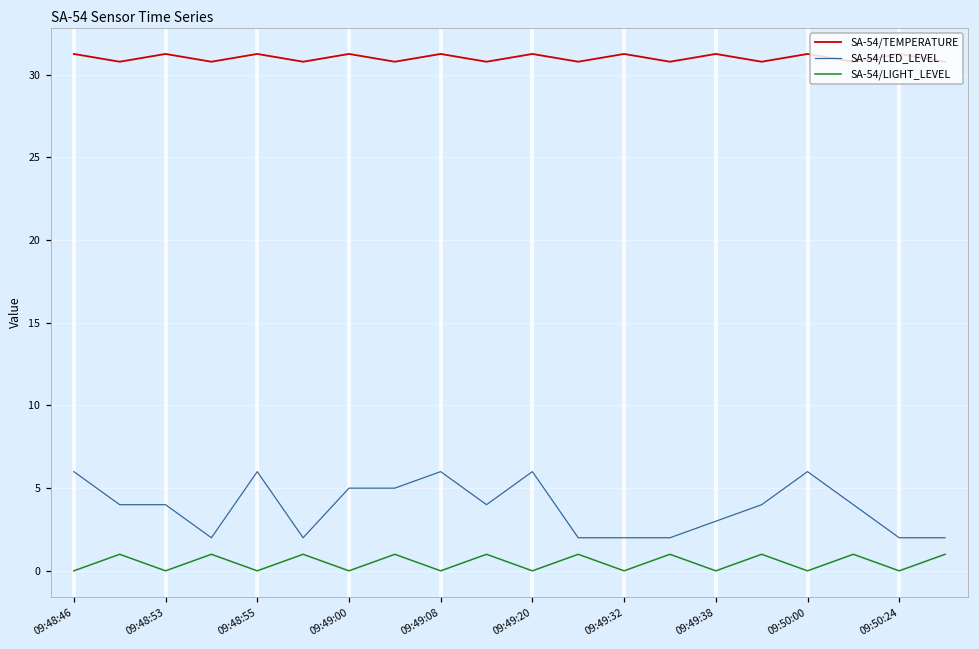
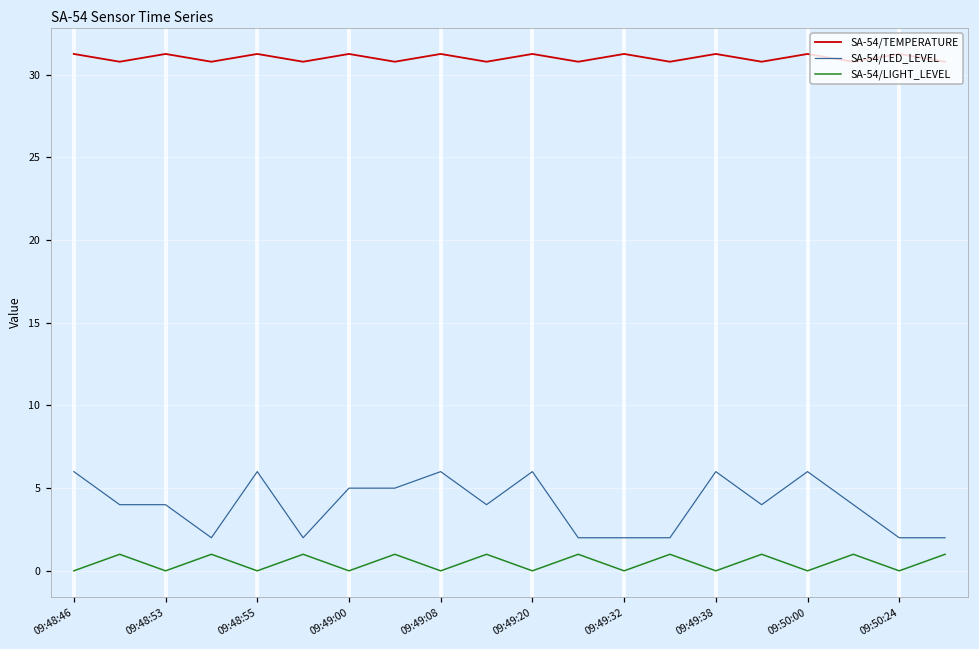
SA-54/LED_LEVEL, 09:49:38: 3 -> 6
